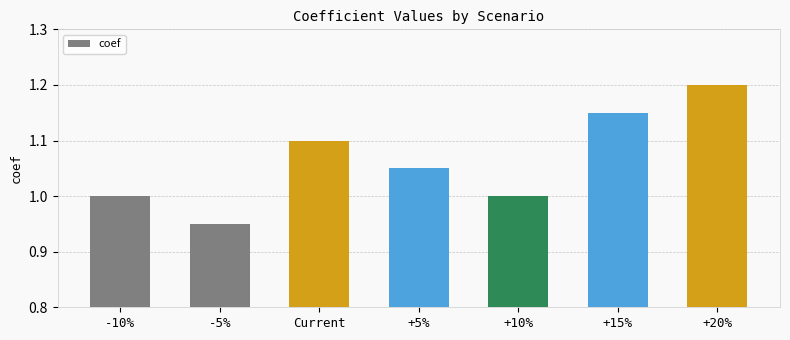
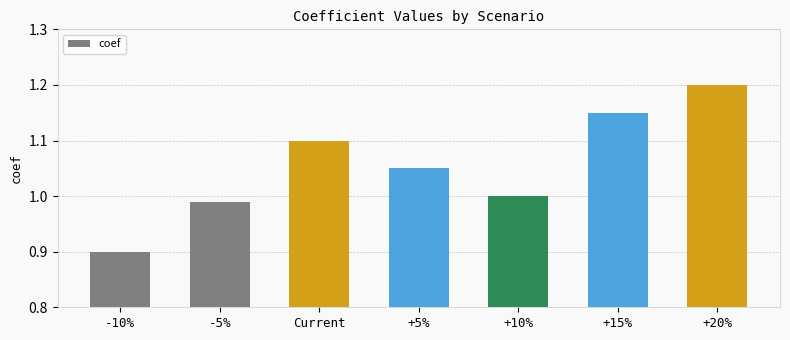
-10%: 1.0 -> 0.9
-5%: 0.95 -> 0.99
